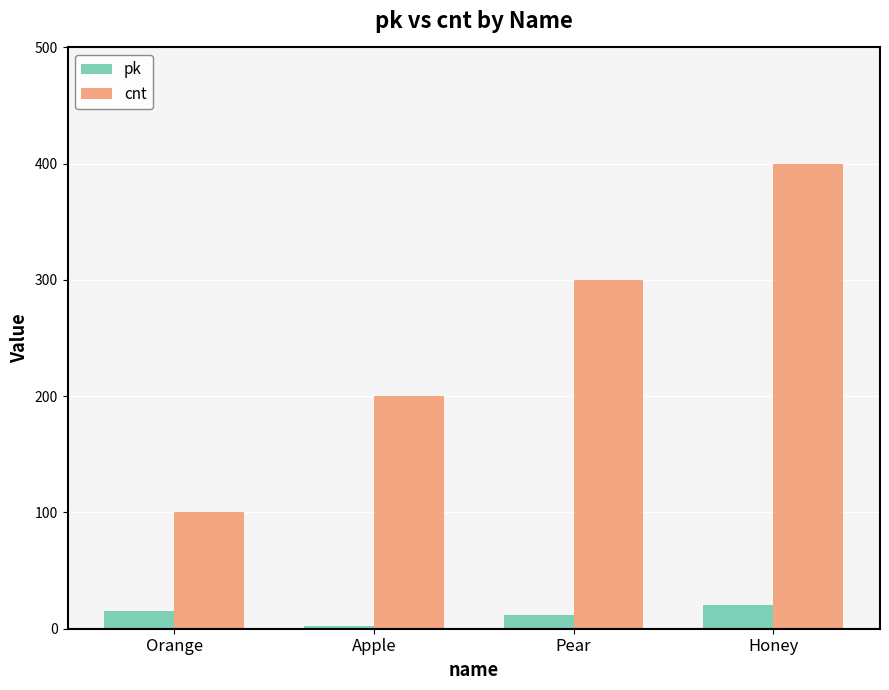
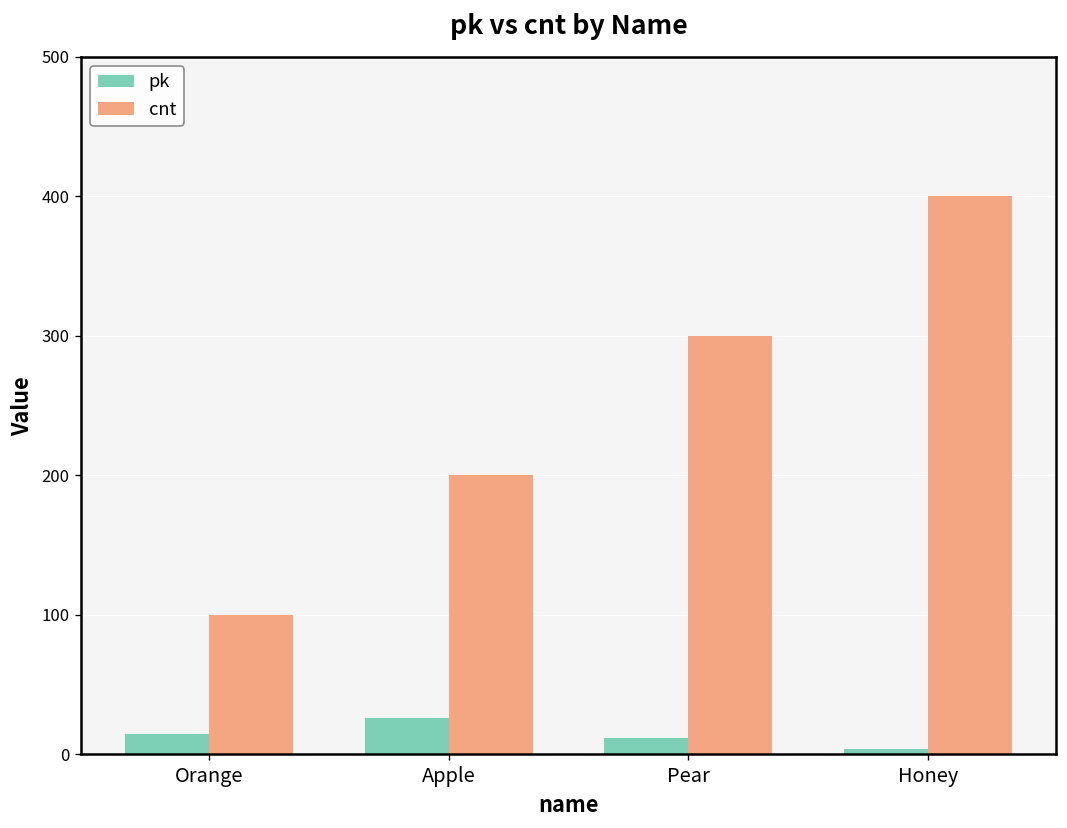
pk, Apple: 2 -> 26
pk, Honey: 20 -> 4
